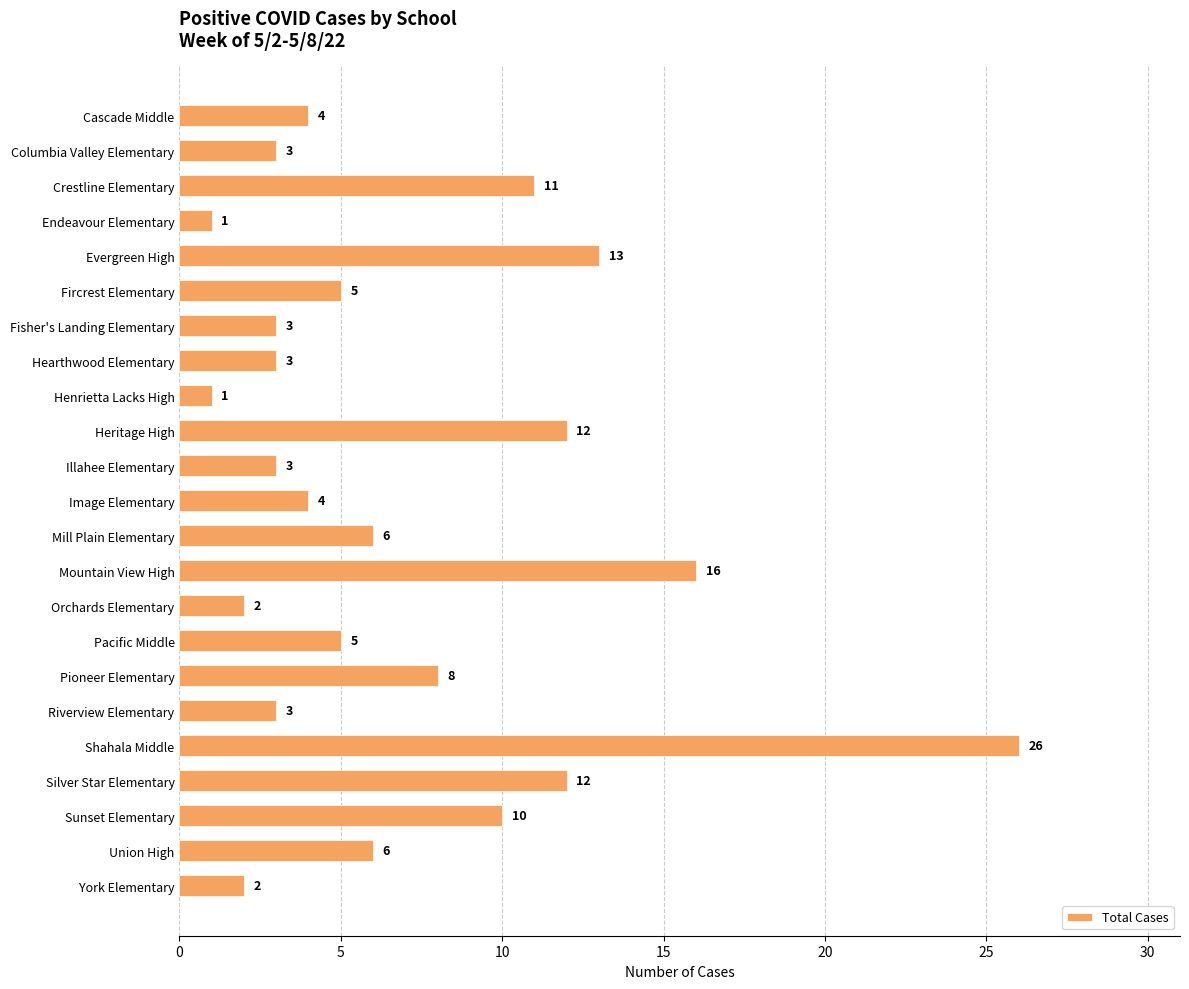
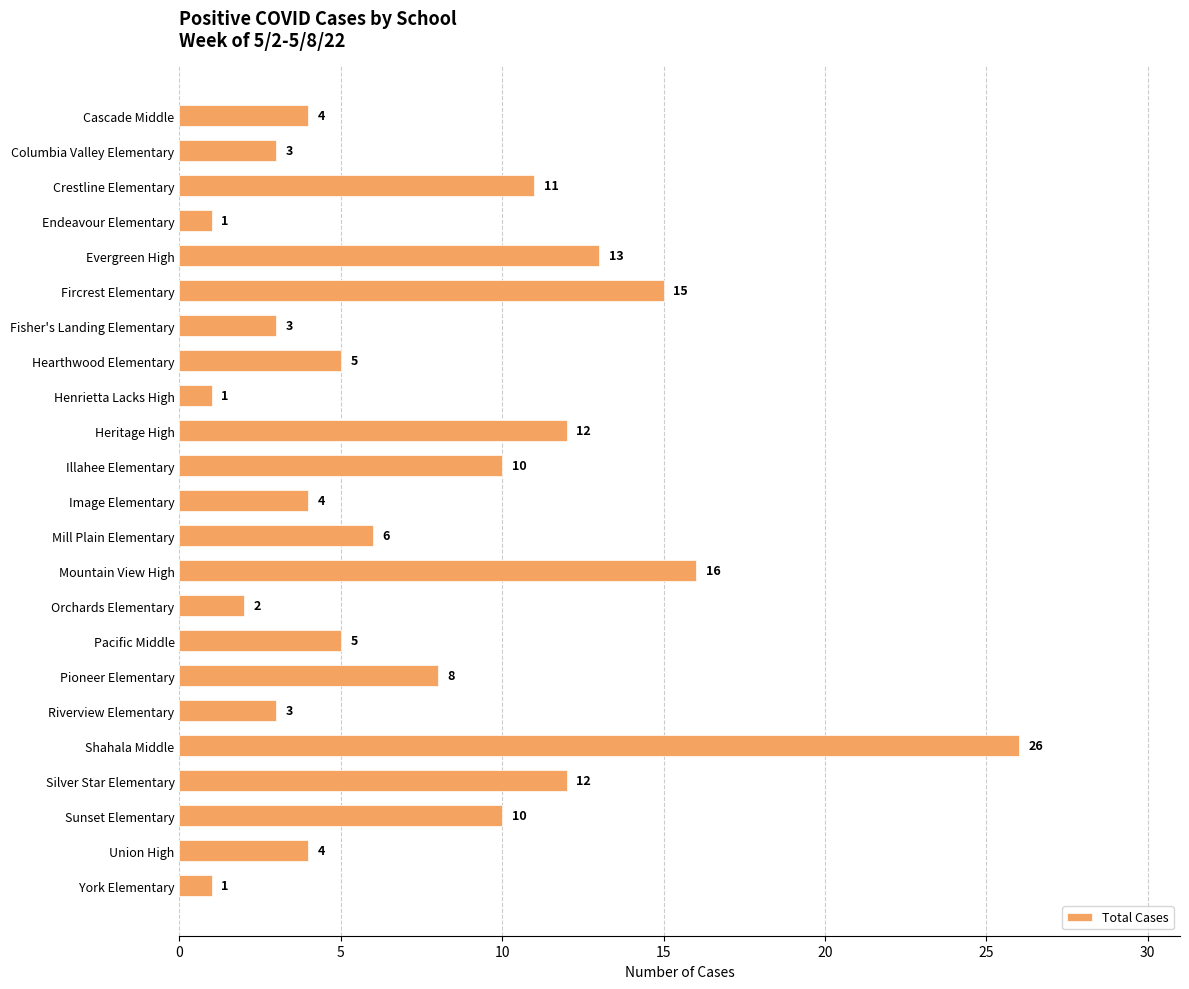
Fircrest Elementary: 5 -> 15
Hearthwood Elementary: 3 -> 5
Illahee Elementary: 3 -> 10
Union High: 6 -> 4
York Elementary: 2 -> 1
